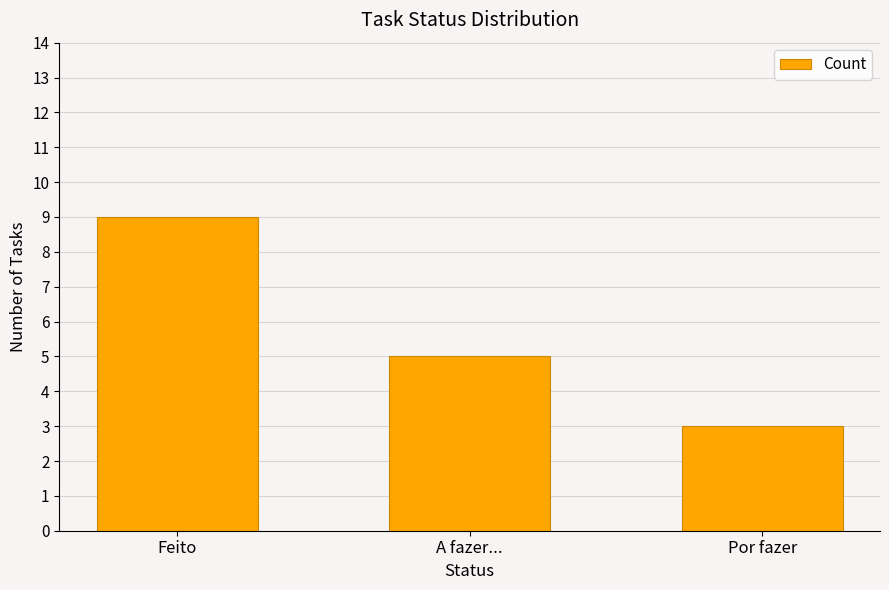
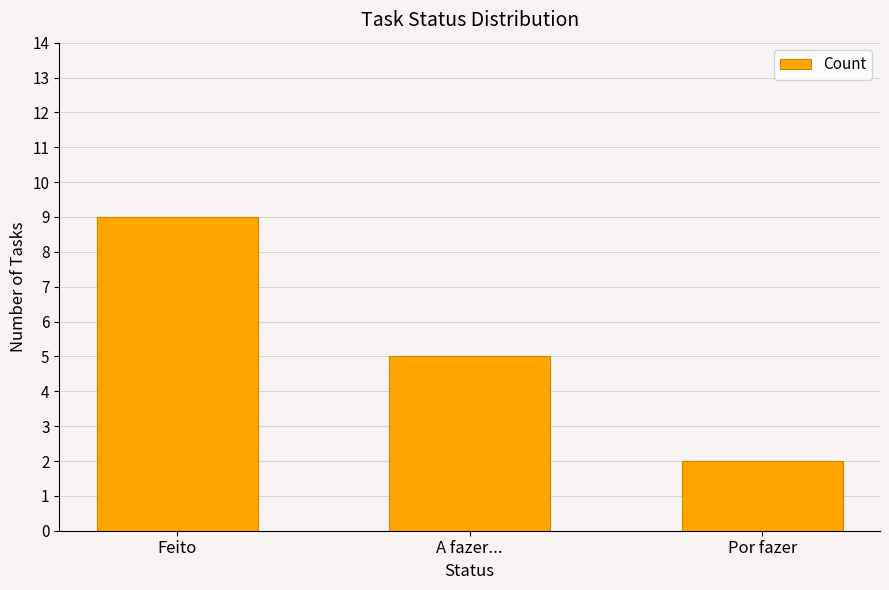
Por fazer: 3 -> 2
